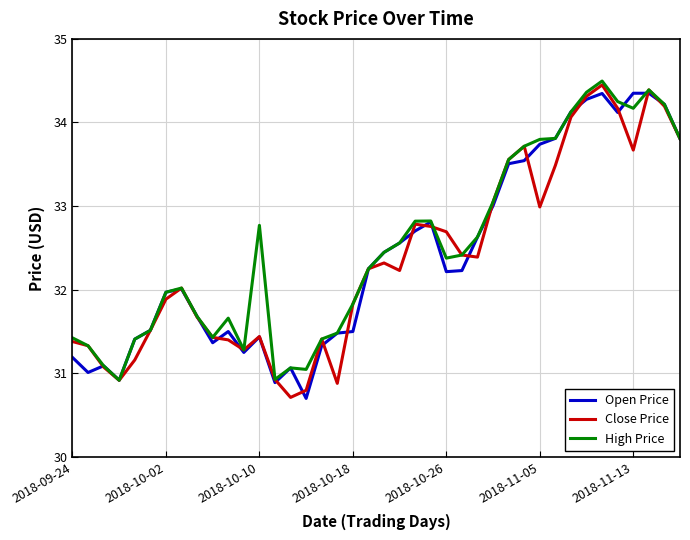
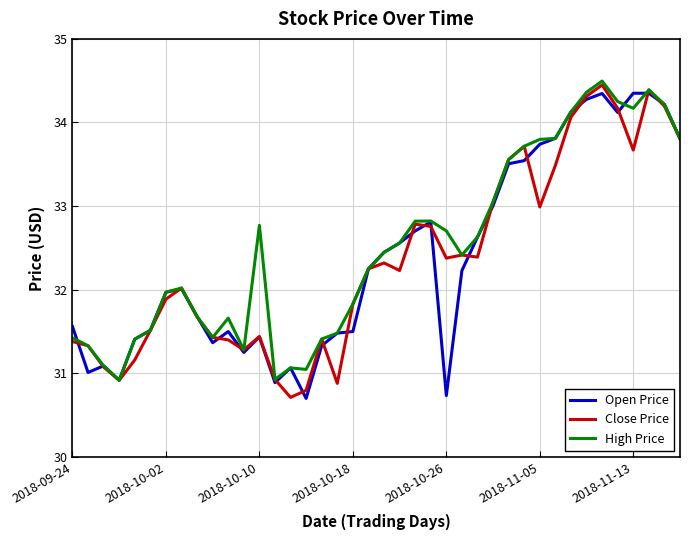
Open Price, 2018-09-24: 31.2 -> 31.6
Open Price, 2018-10-26: 32.2 -> 30.7
Close Price, 2018-10-26: 32.7 -> 32.4
High Price, 2018-10-26: 32.4 -> 32.7
